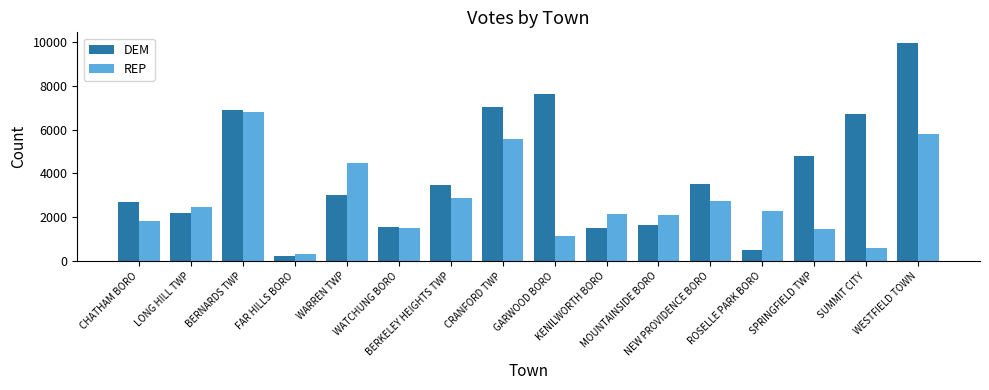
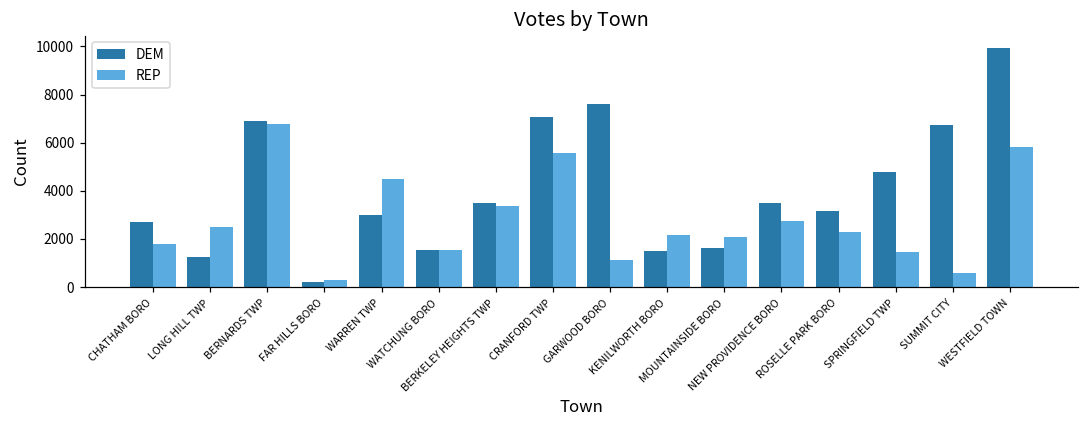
DEM, LONG HILL TWP: 2200 -> 1300
REP, BERKELEY HEIGHTS TWP: 2900 -> 3400
DEM, ROSELLE PARK BORO: 500 -> 3200
